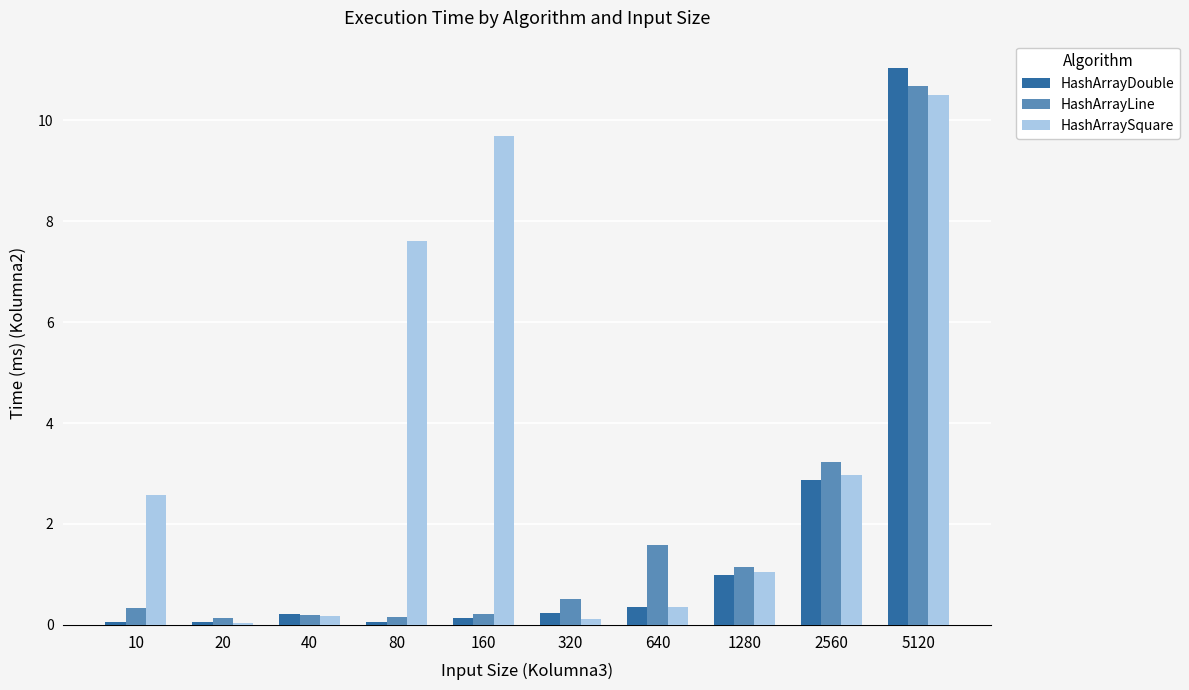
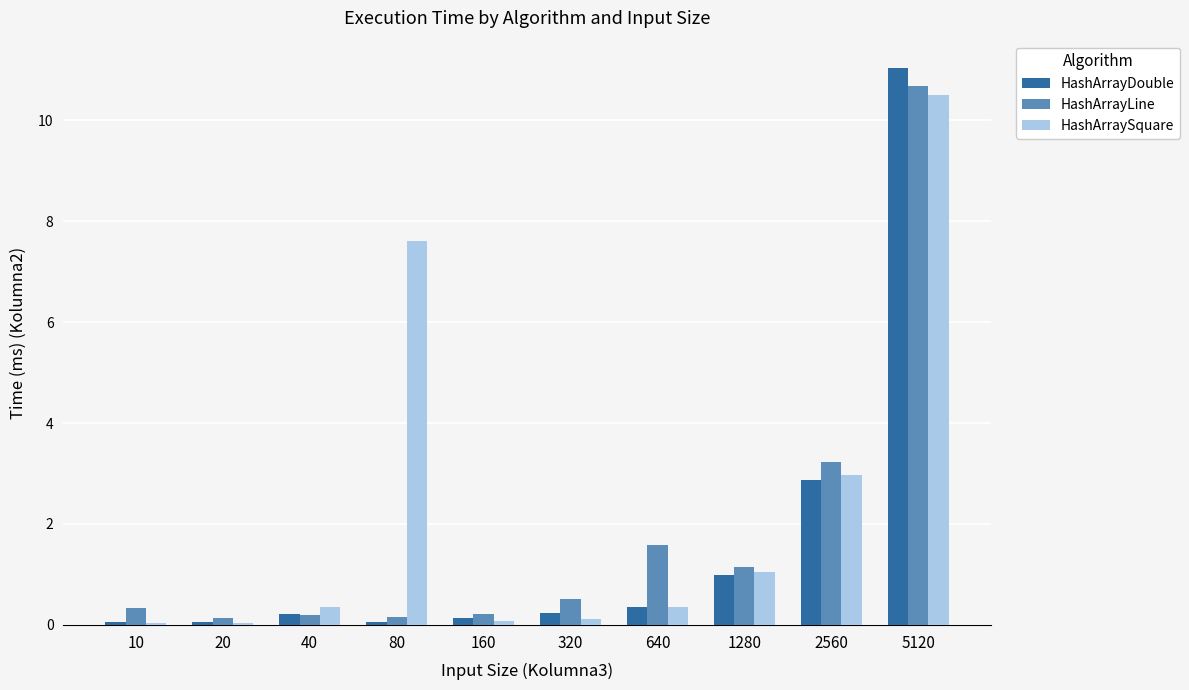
HashArraySquare, 10: 2.6 -> 0.0
HashArraySquare, 40: 0.2 -> 0.4
HashArraySquare, 160: 9.7 -> 0.1
